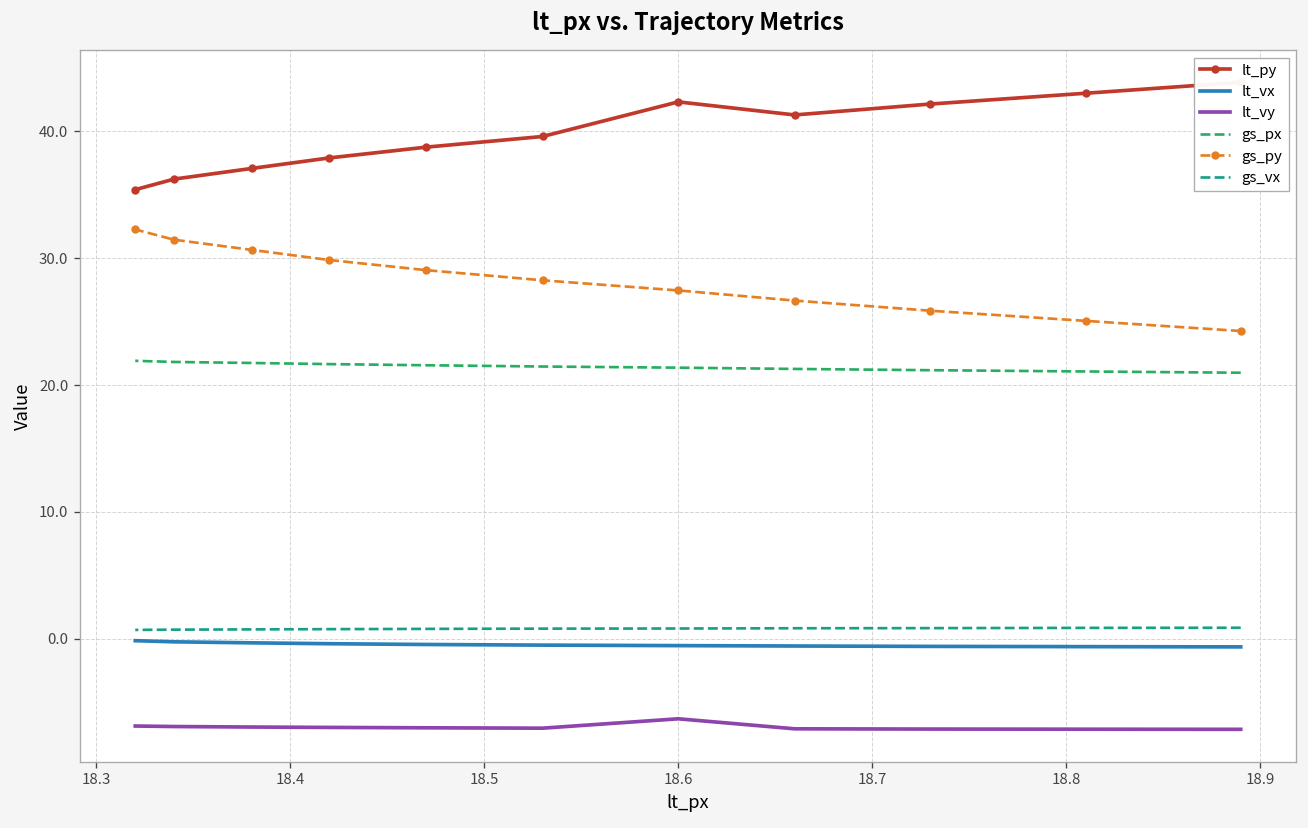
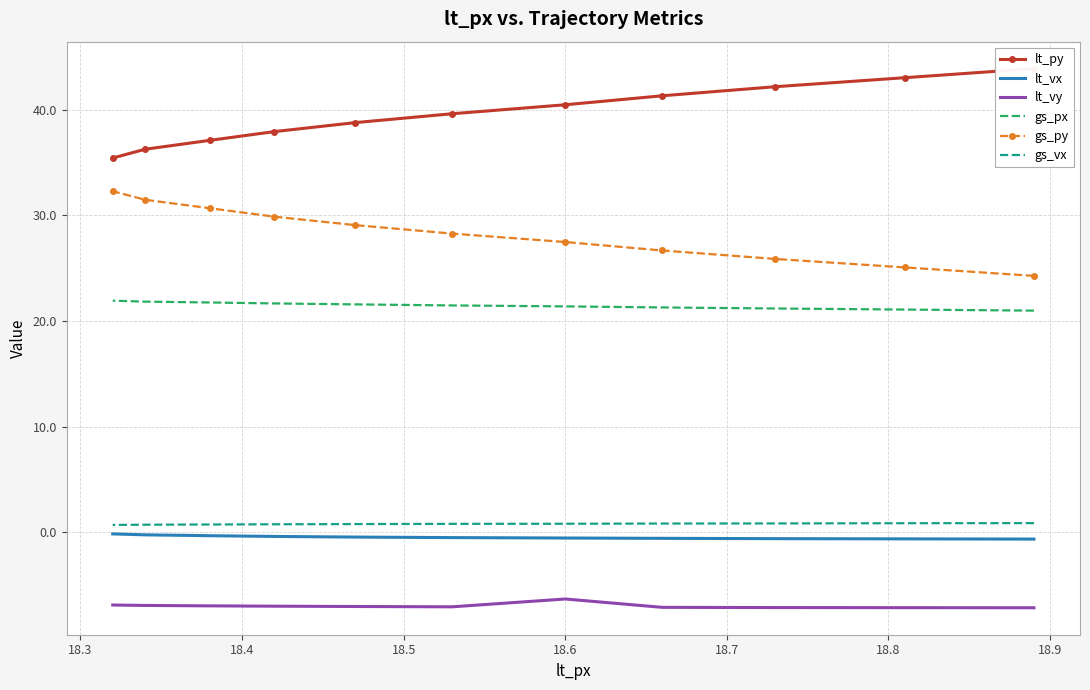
lt_py, 18.6: 42.3 -> 40.5
